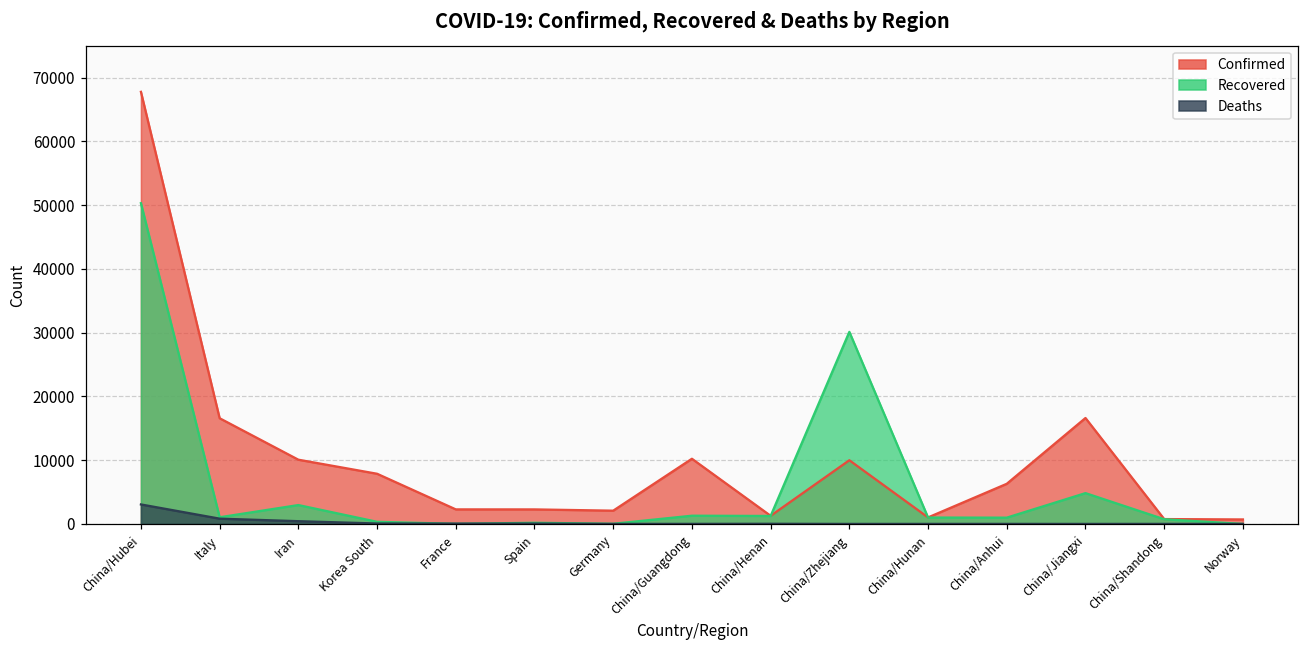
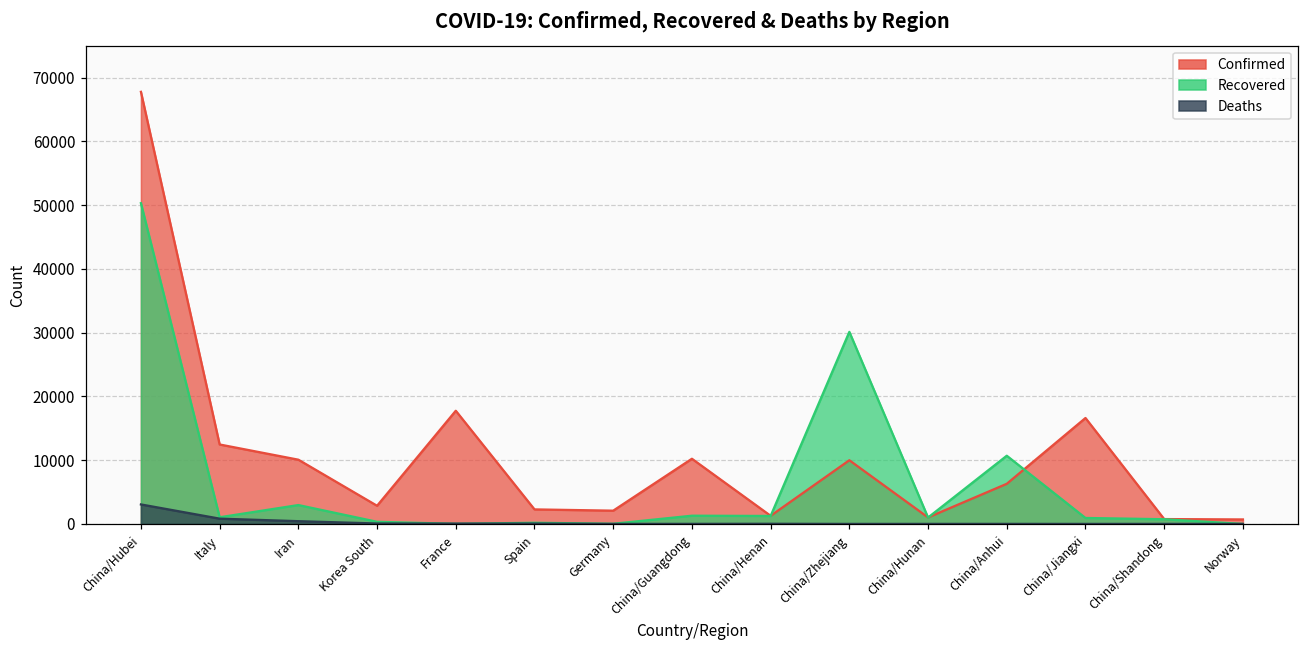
Confirmed, Italy: 17000 -> 12000
Confirmed, Korea South: 8000 -> 3000
Confirmed, France: 2000 -> 18000
Recovered, China/Anhui: 1000 -> 11000
Recovered, China/Jiangxi: 5000 -> 1000
